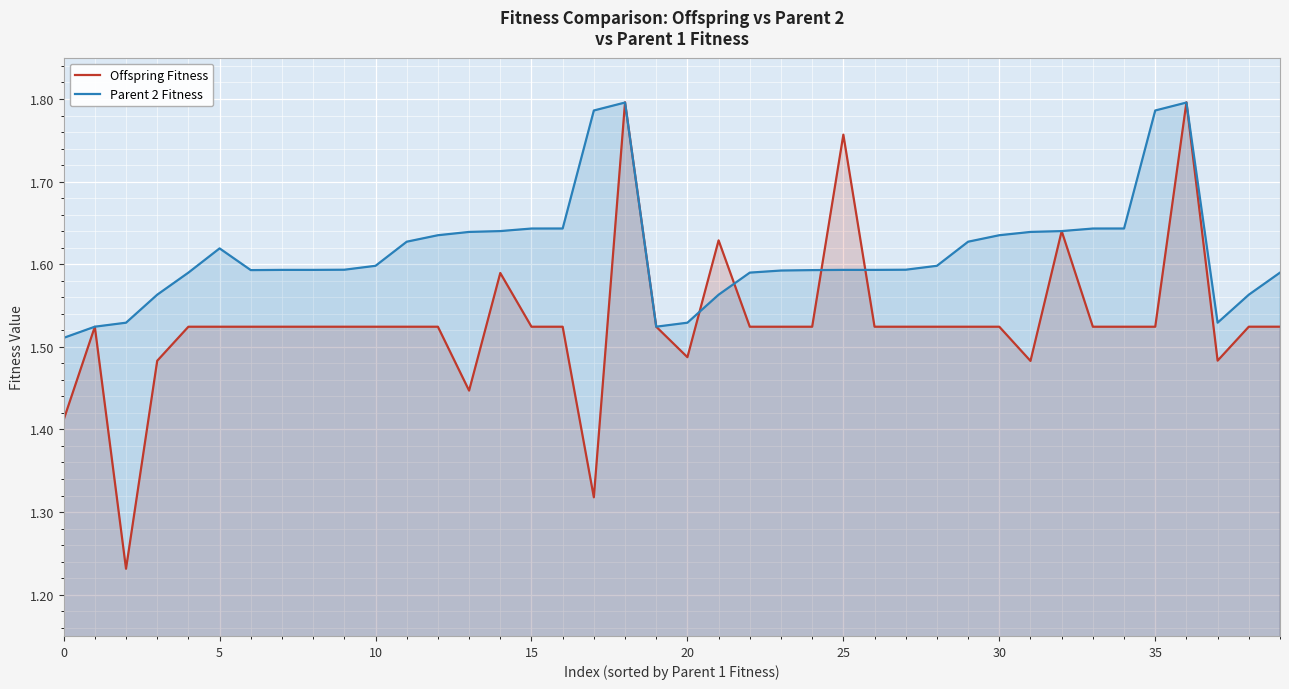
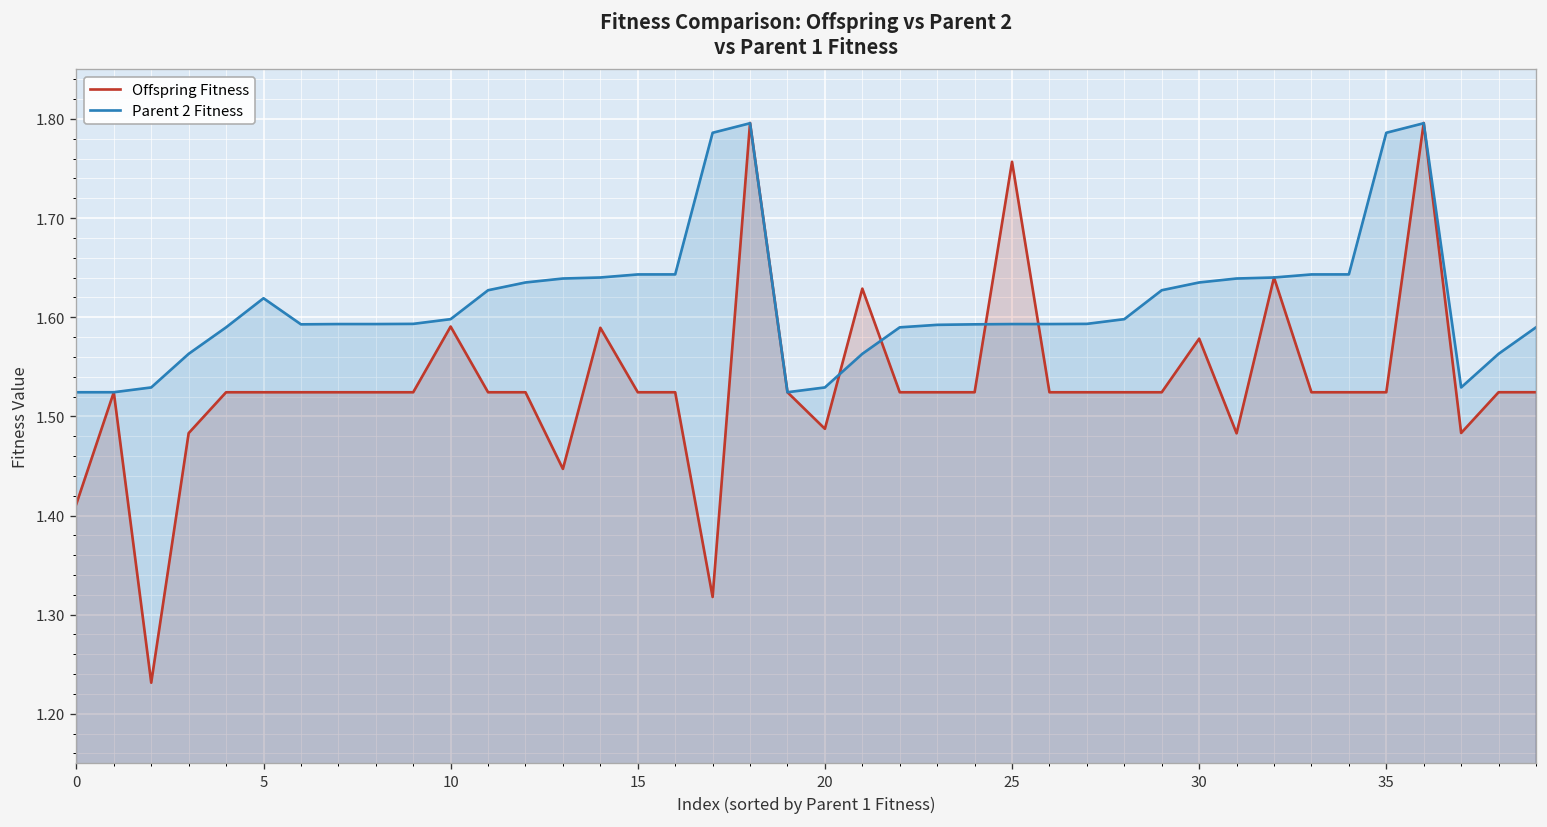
Parent 2 Fitness, 0: 1.51 -> 1.52
Offspring Fitness, 10: 1.52 -> 1.59
Offspring Fitness, 30: 1.52 -> 1.58
